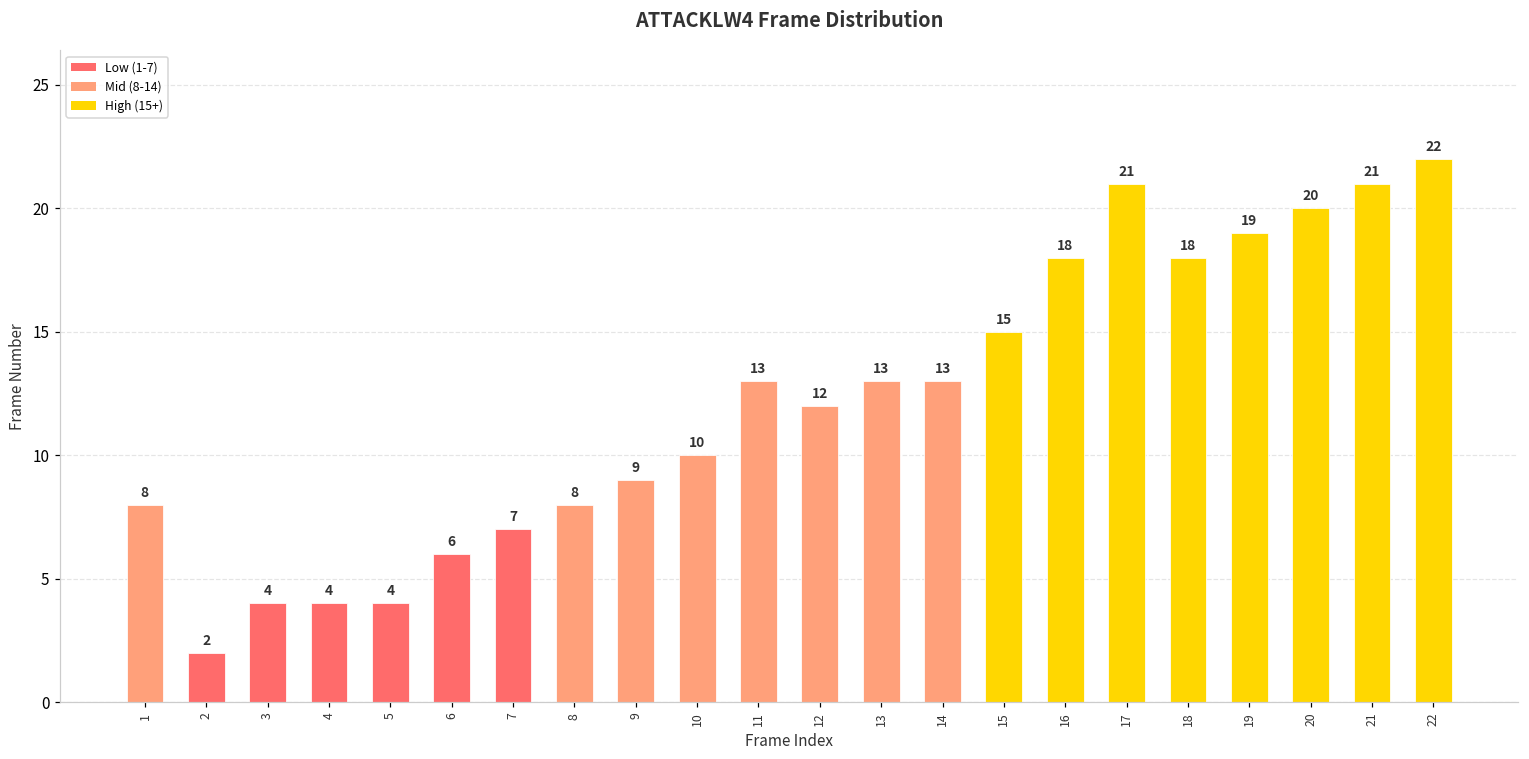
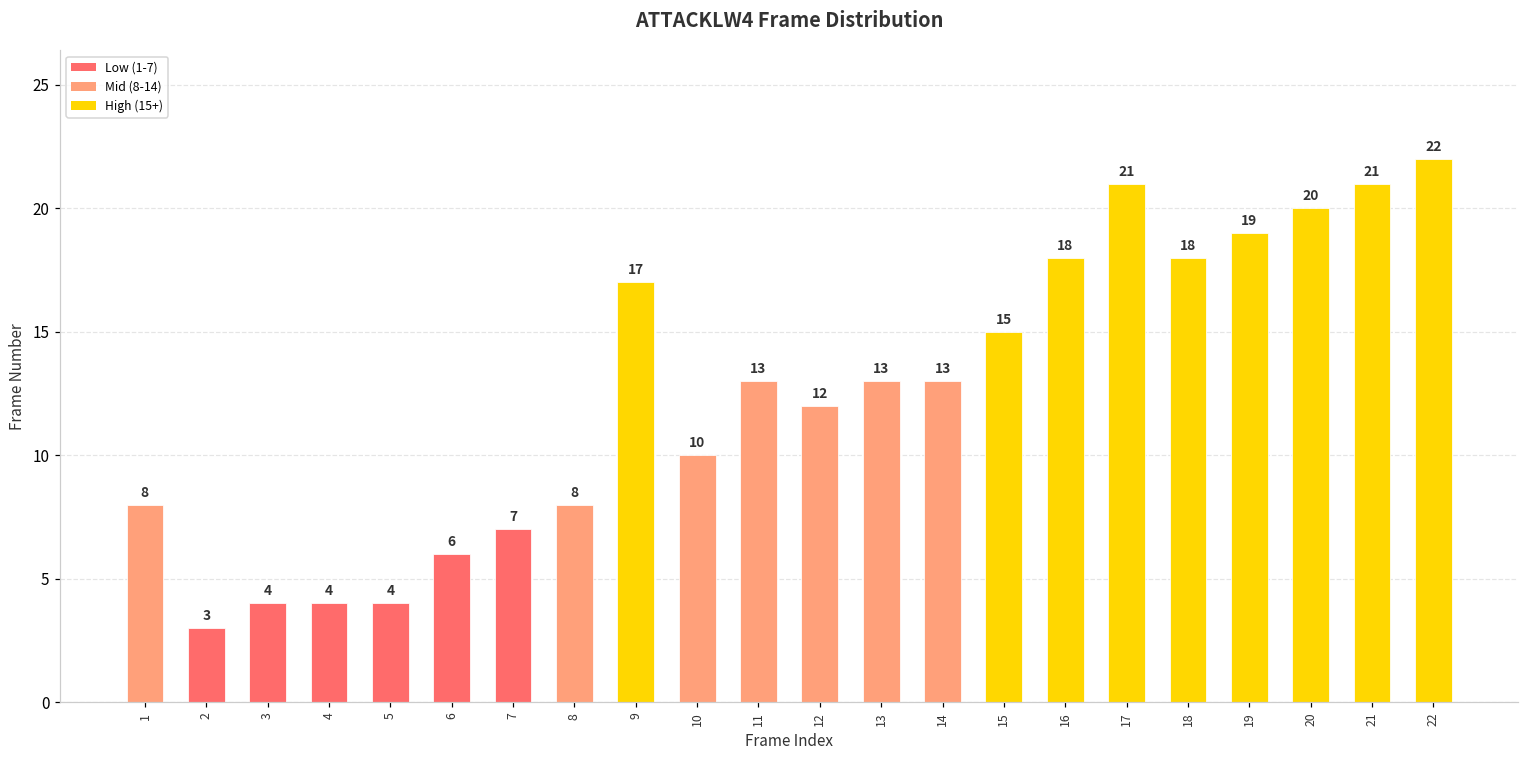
2: 2 -> 3
9: 9 -> 17
